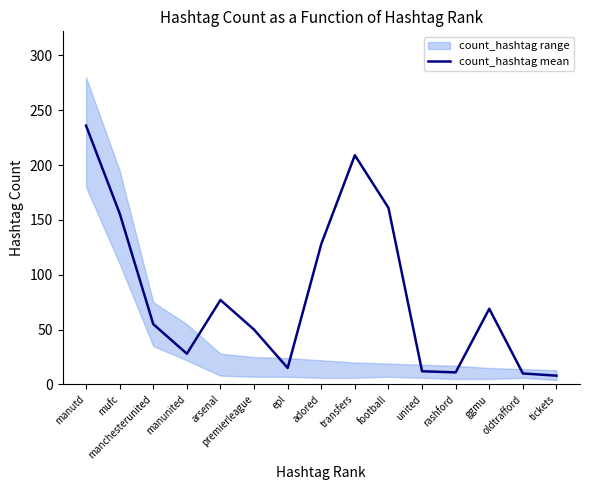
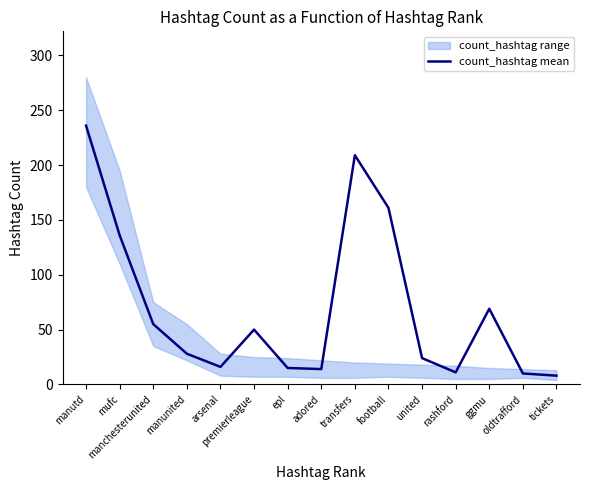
count_hashtag mean, mufc: 156 -> 136
count_hashtag mean, arsenal: 77 -> 16
count_hashtag mean, adored: 128 -> 14
count_hashtag mean, united: 12 -> 24
